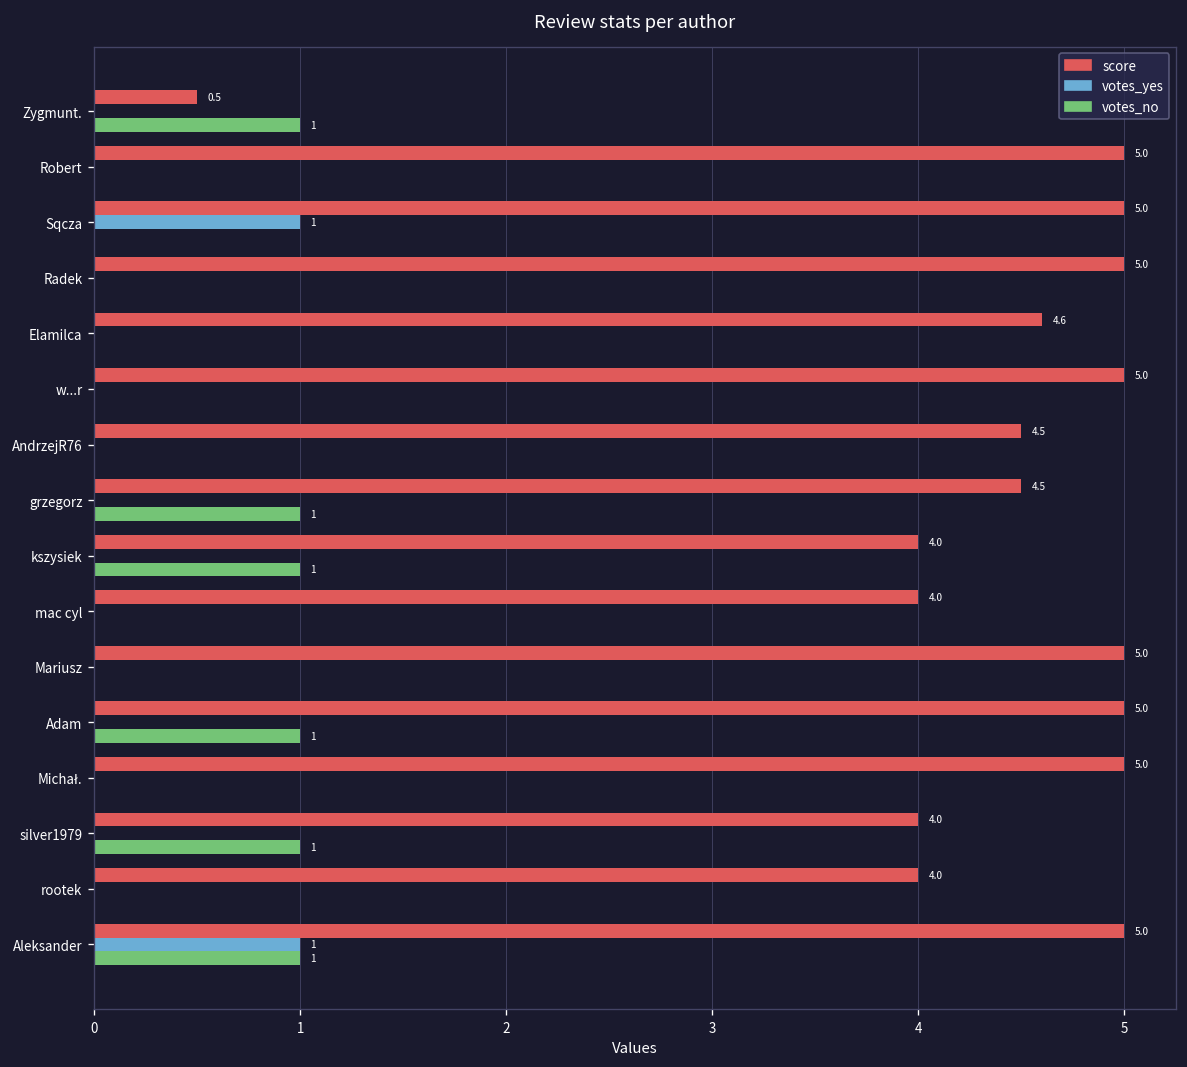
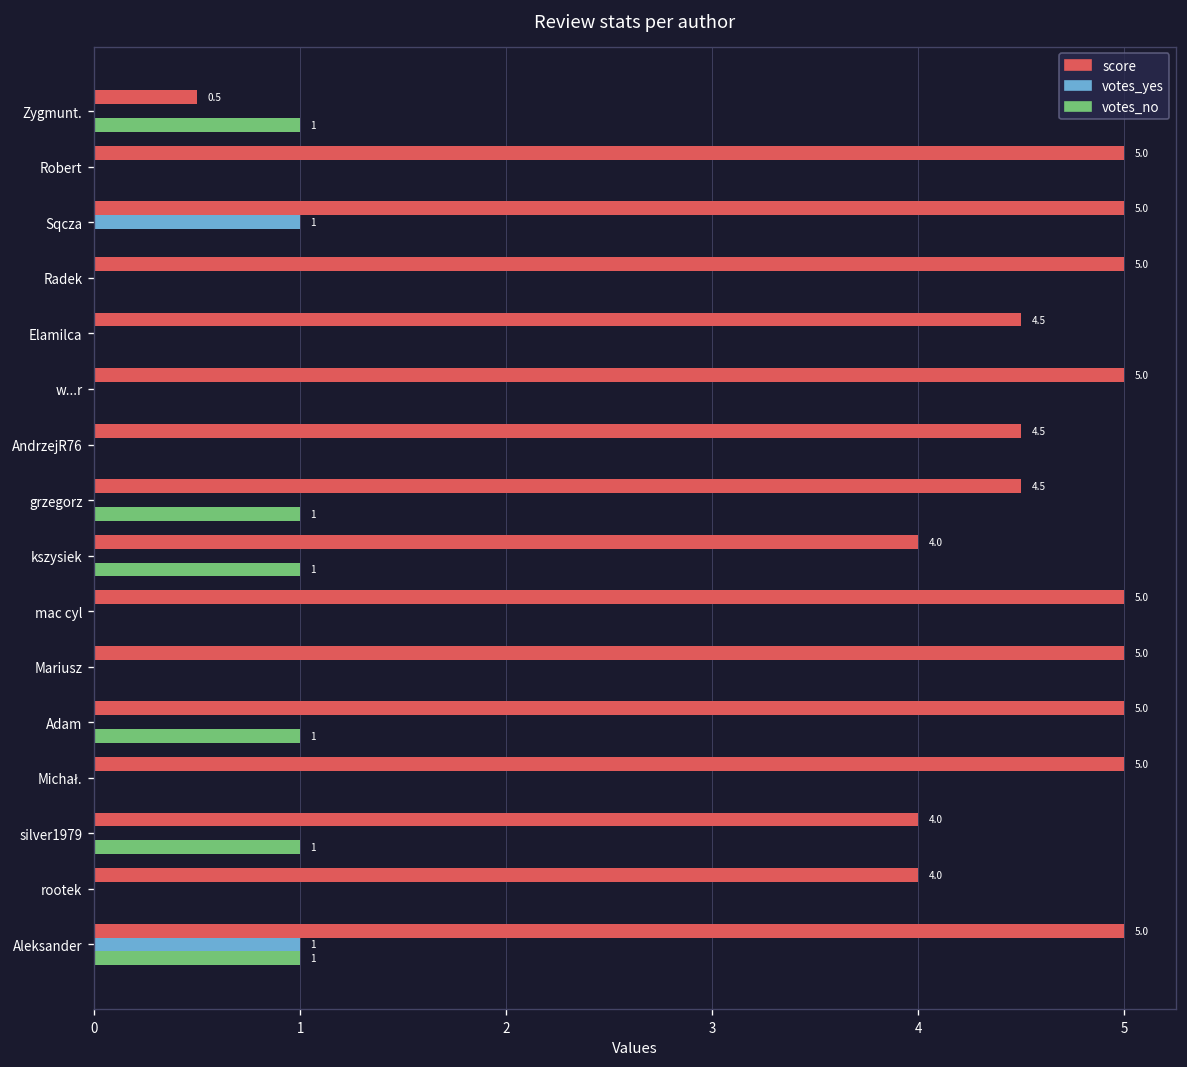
score, Elamilca: 4.6 -> 4.5
score, mac cyl: 4.0 -> 5.0
